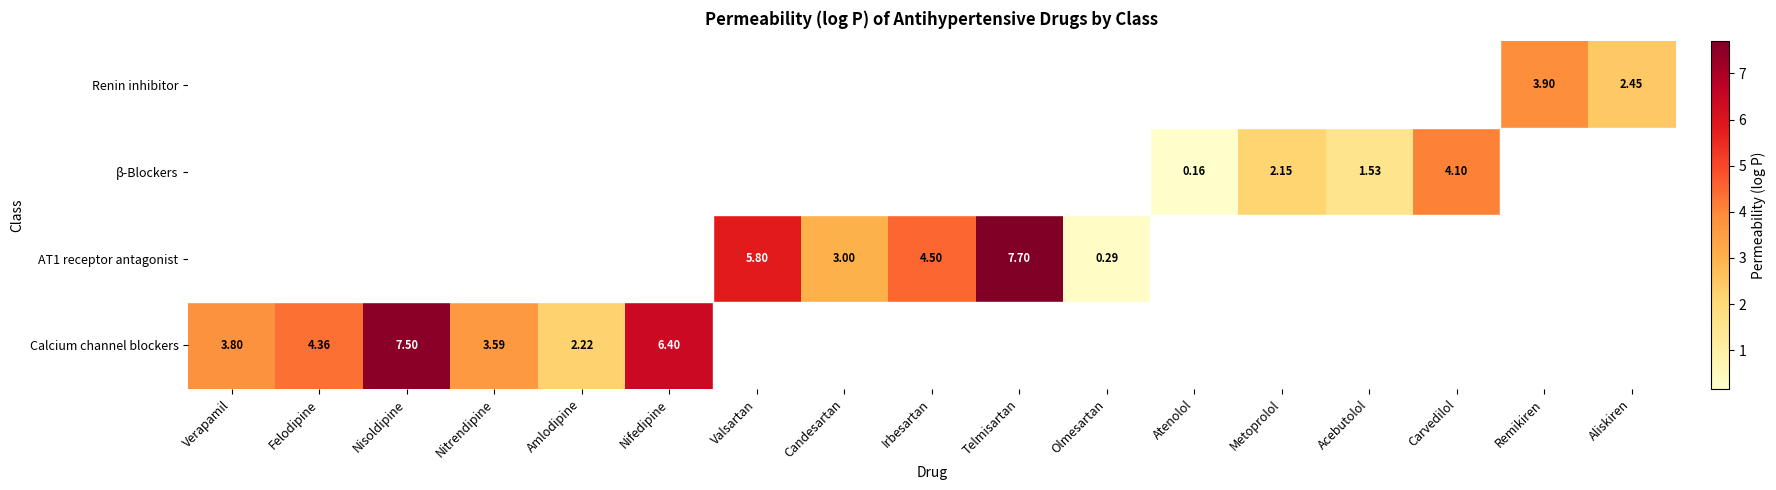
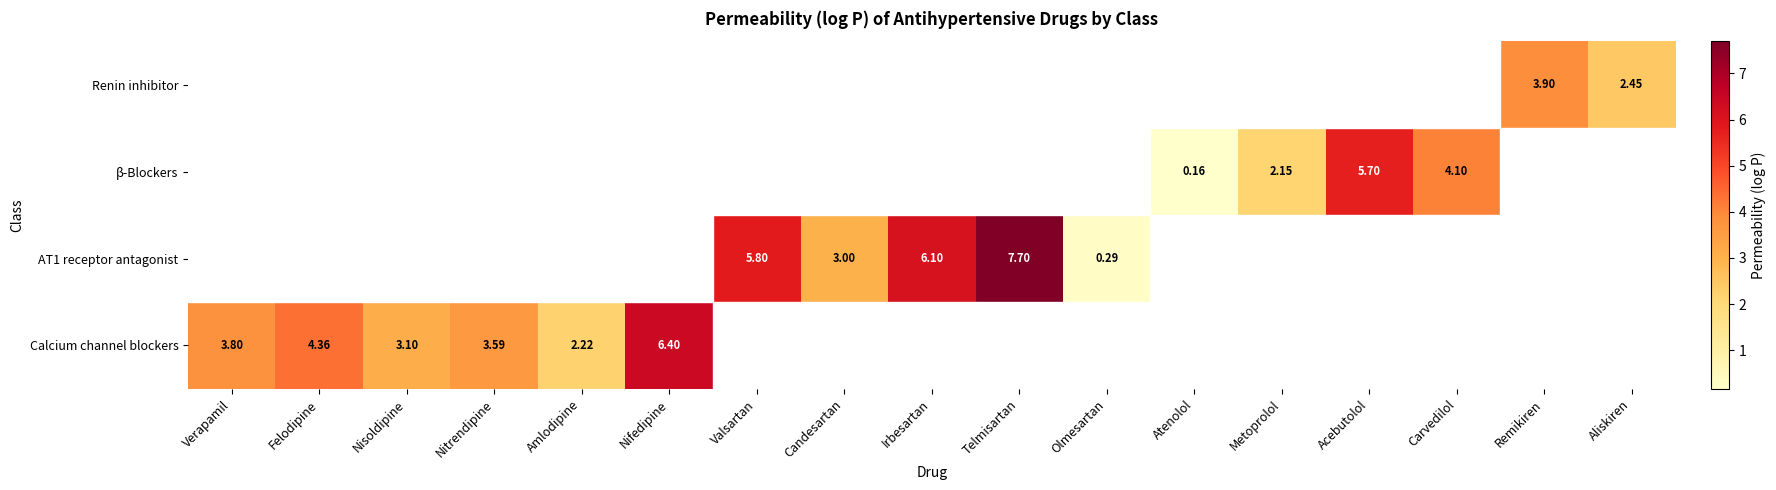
β-Blockers, Acebutolol: 1.53 -> 5.70
AT1 receptor antagonist, Irbesartan: 4.50 -> 6.10
Calcium channel blockers, Nisoldipine: 7.50 -> 3.10
